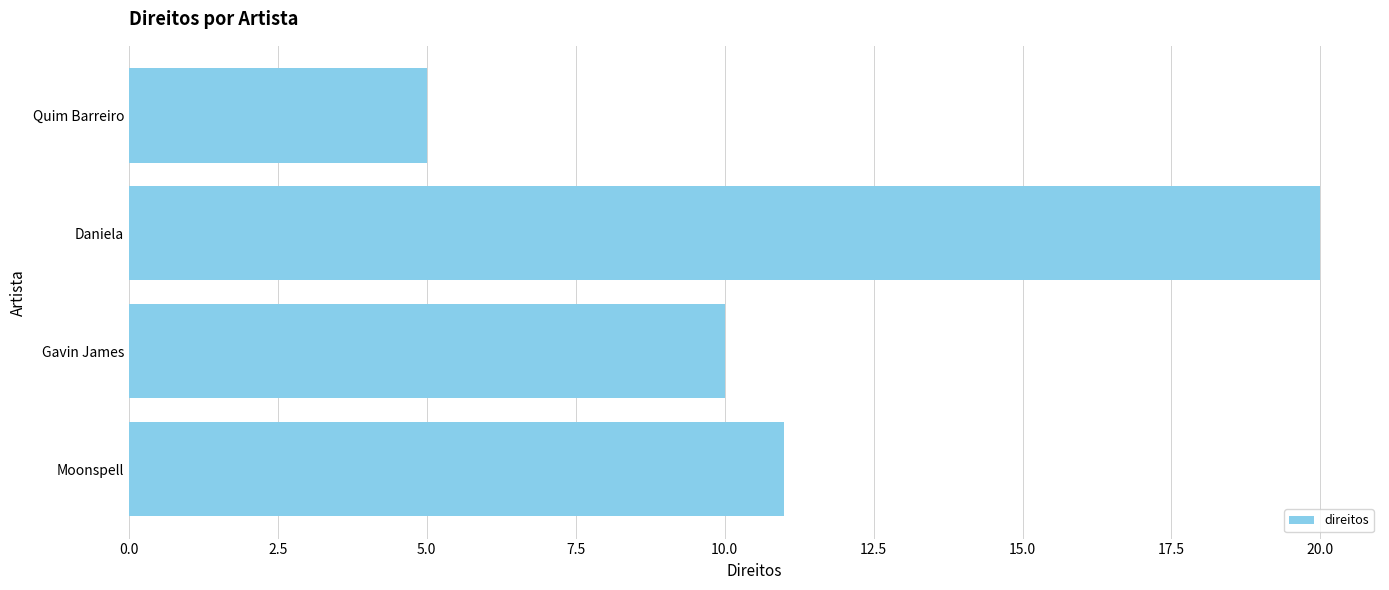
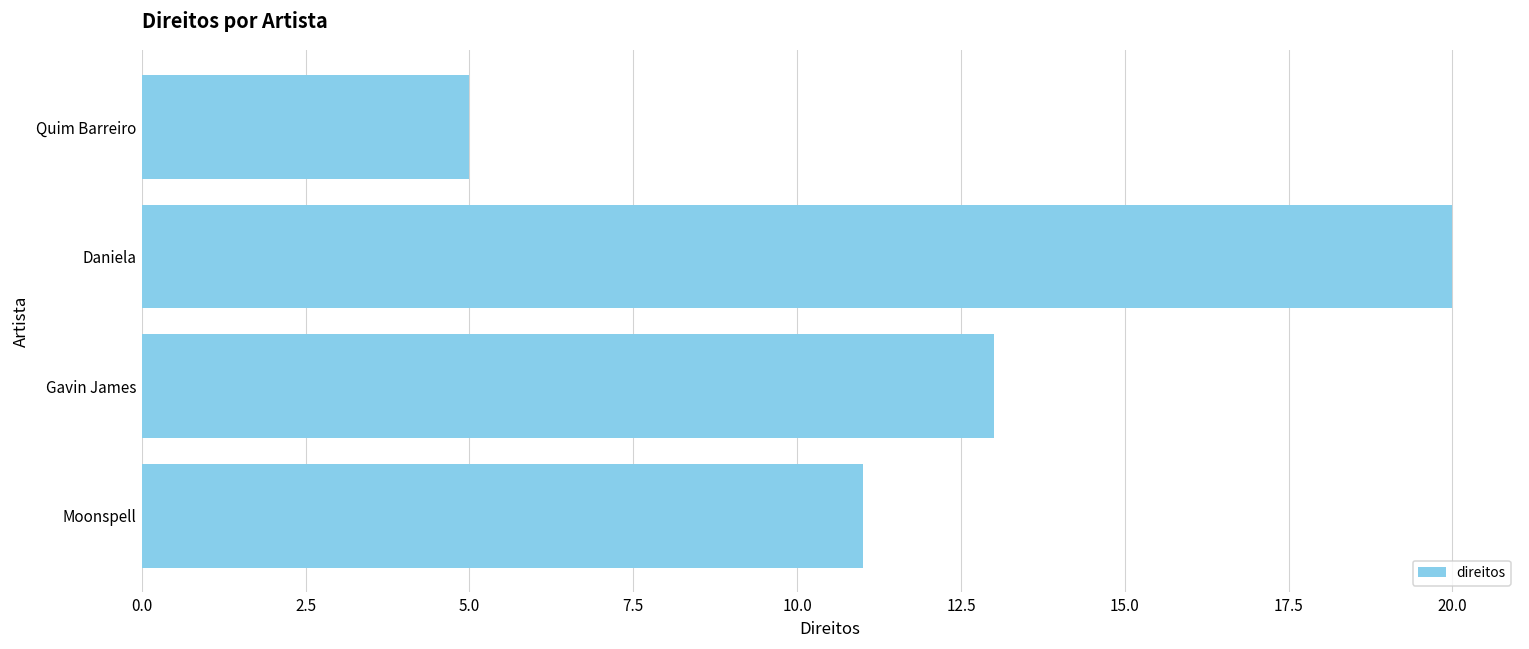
Gavin James: 10 -> 13
